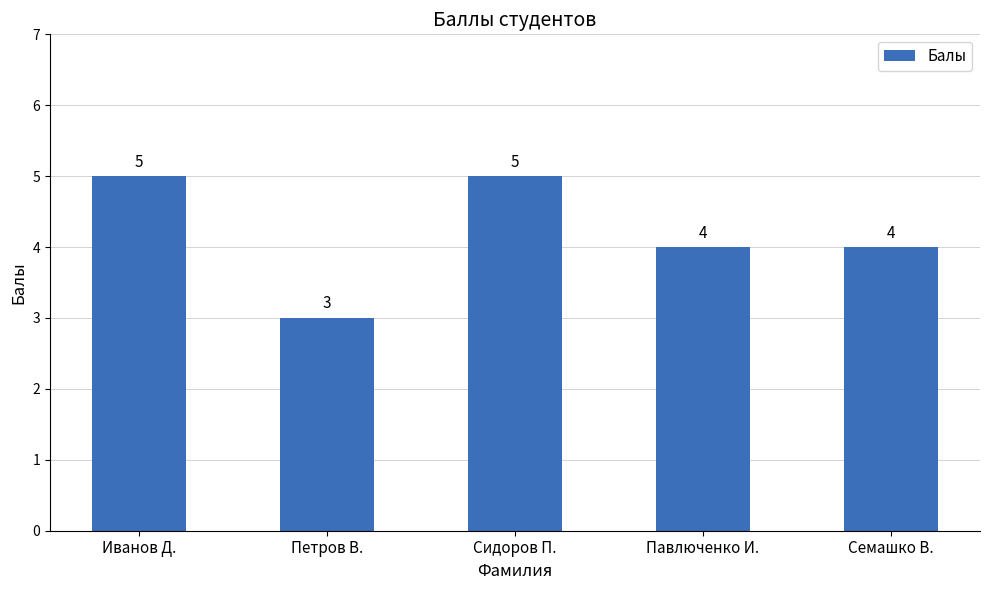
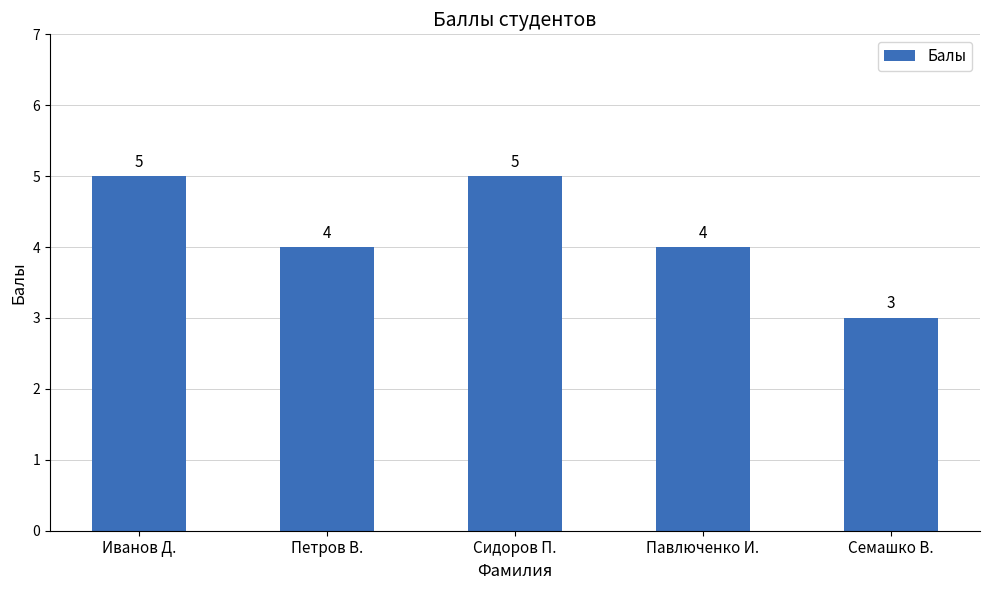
Петров В.: 3 -> 4
Семашко В.: 4 -> 3
